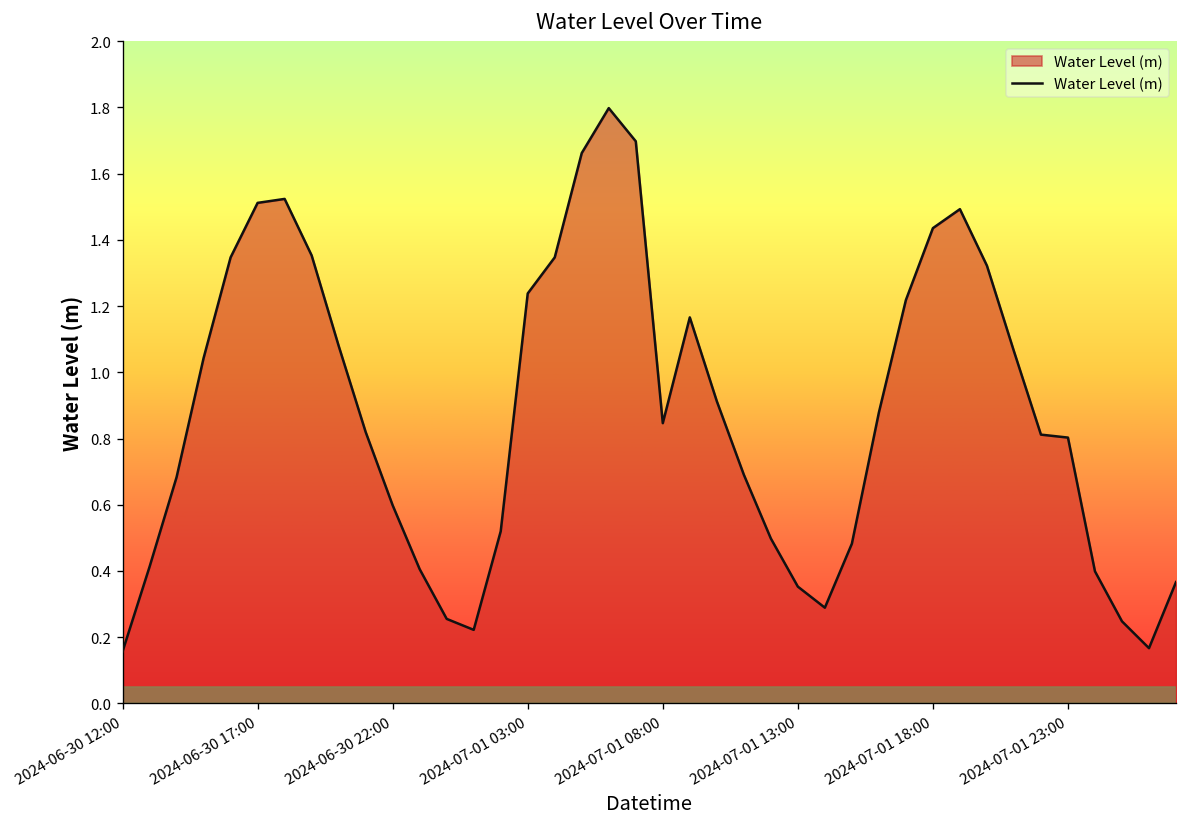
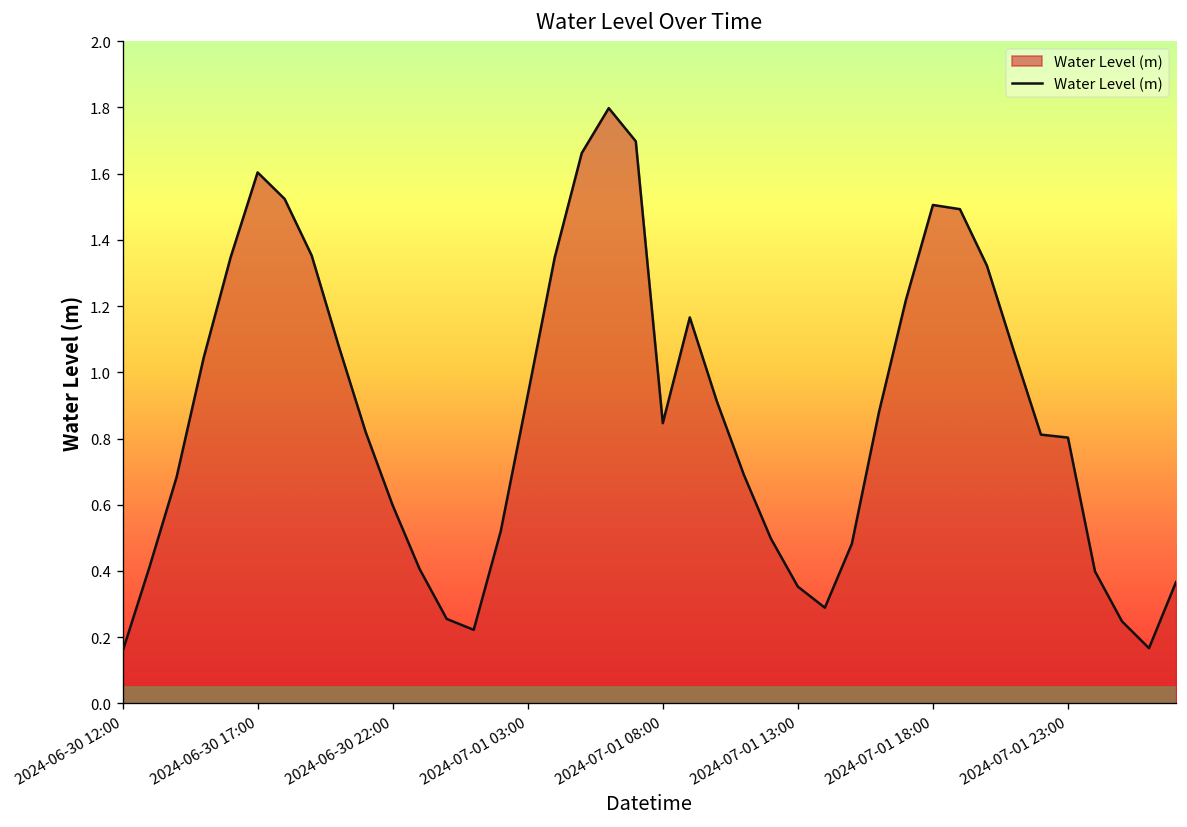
2024-06-30 17:00: 1.51 -> 1.60
2024-07-01 03:00: 1.24 -> 0.93
2024-07-01 18:00: 1.44 -> 1.51
